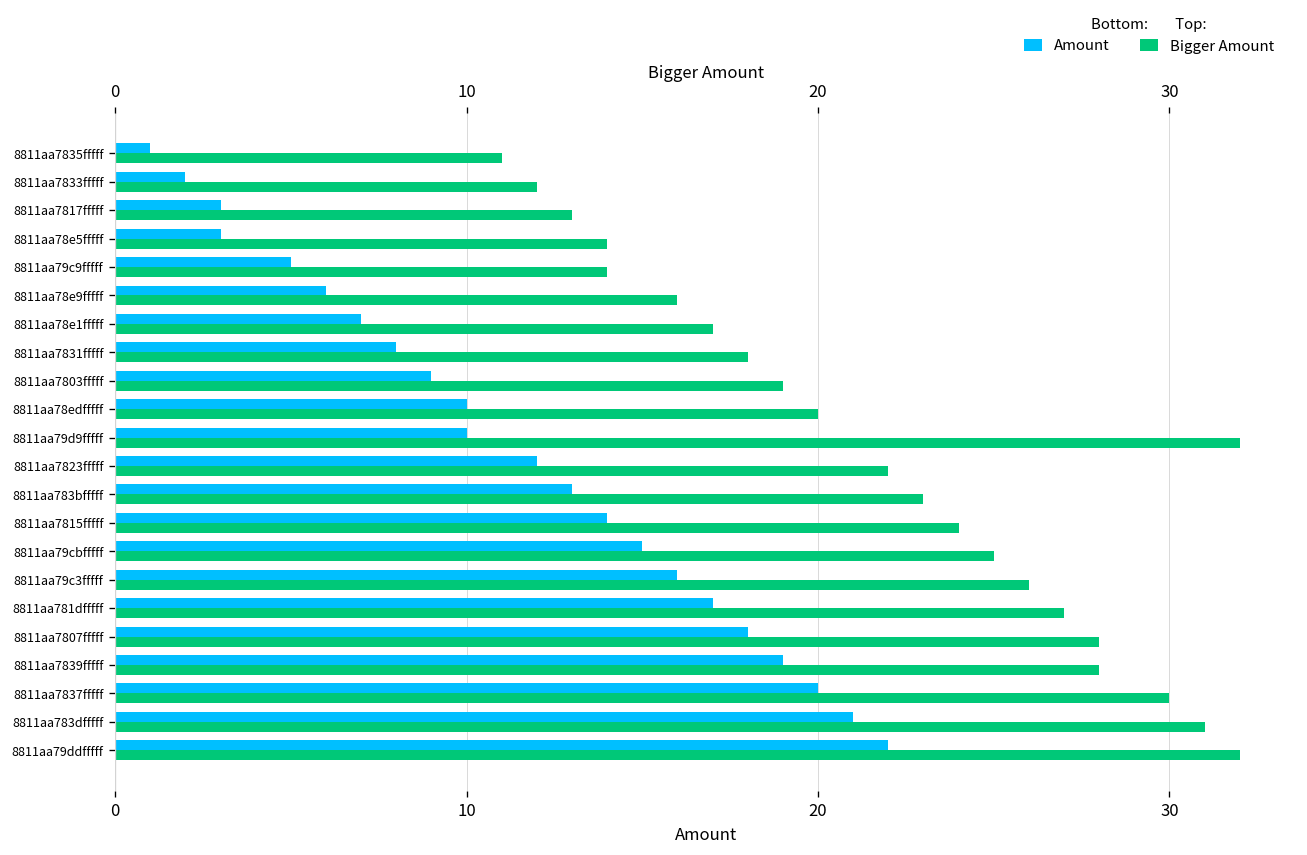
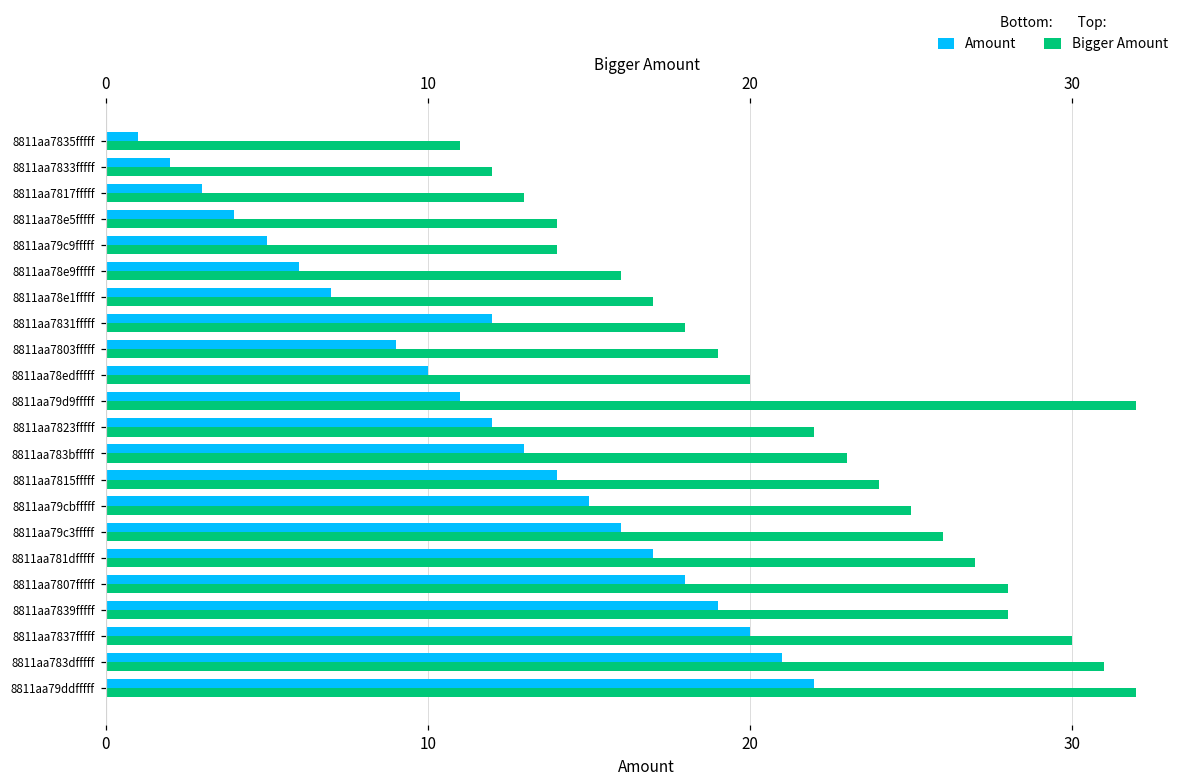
Amount, 8811aa78e5fffff: 3 -> 4
Amount, 8811aa7831fffff: 8 -> 12
Amount, 8811aa79d9fffff: 10 -> 11
